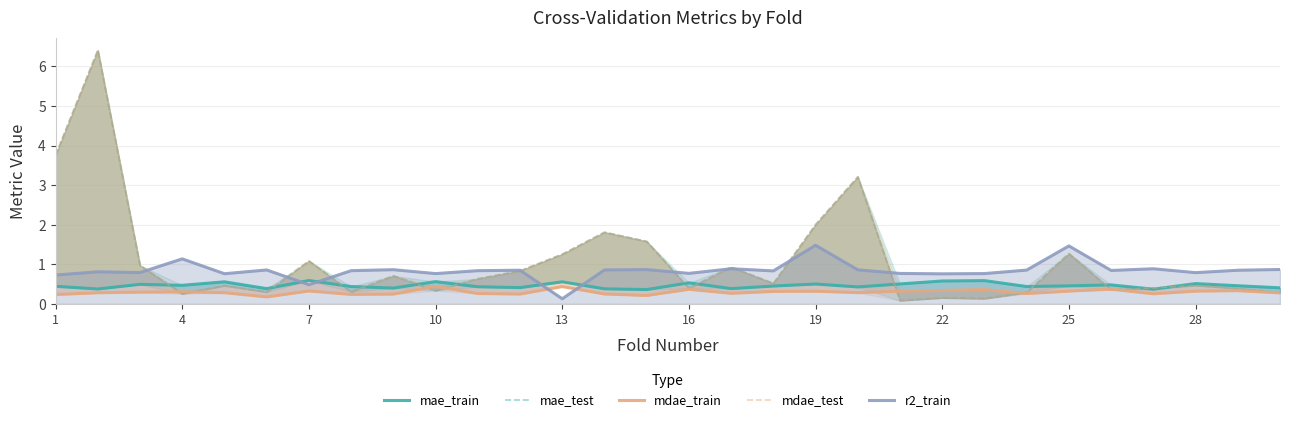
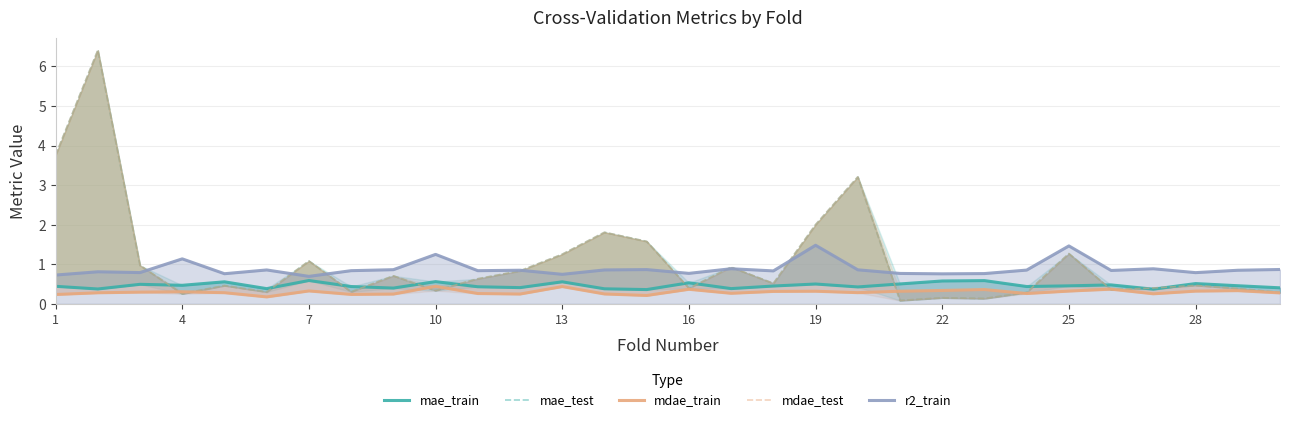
r2_train, 7: 0.5 -> 0.7
r2_train, 10: 0.8 -> 1.3
r2_train, 13: 0.1 -> 0.7
